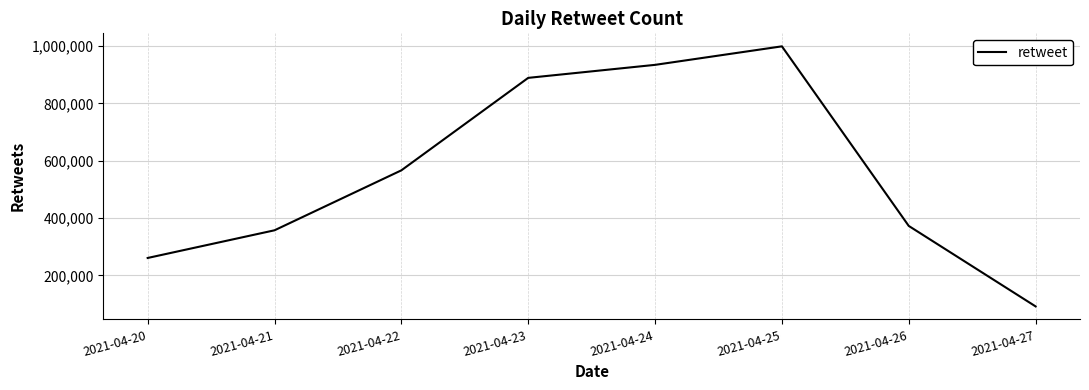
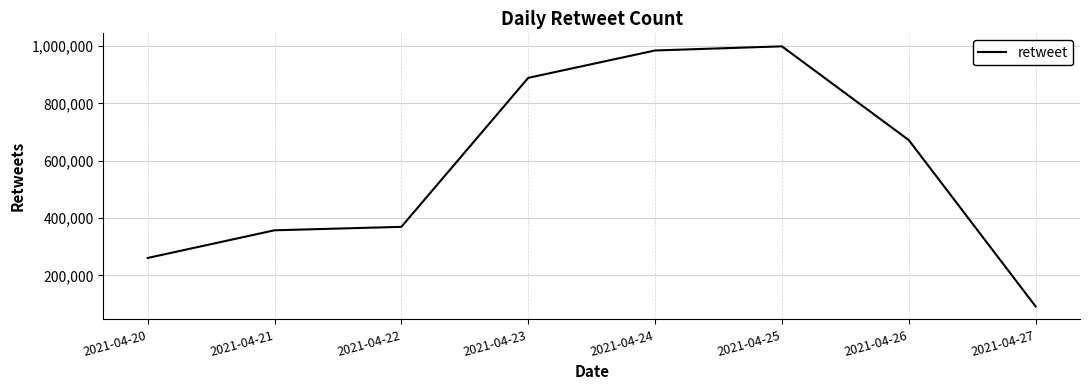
2021-04-22: 570,000 -> 370,000
2021-04-24: 930,000 -> 980,000
2021-04-26: 370,000 -> 670,000
